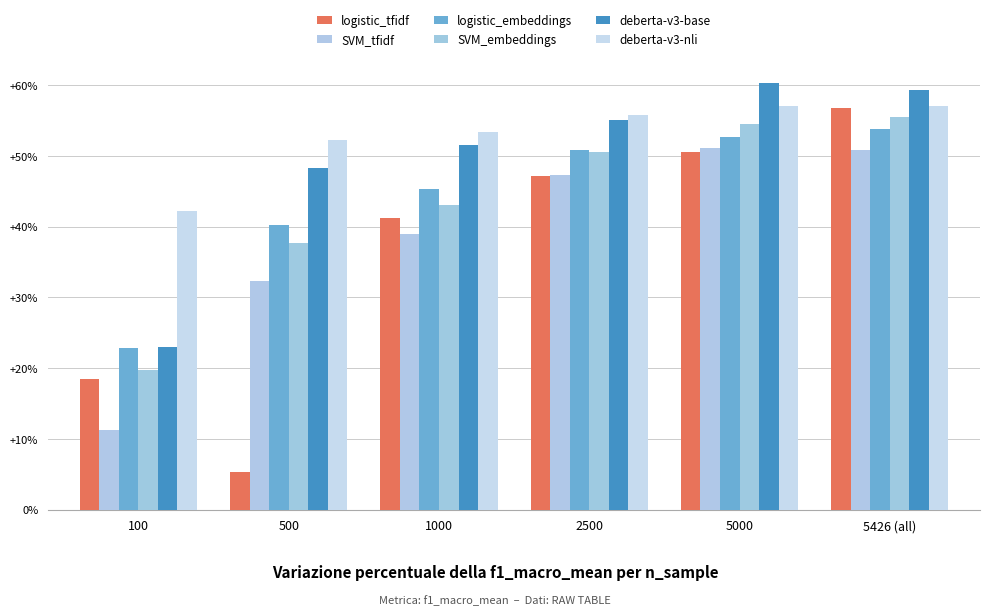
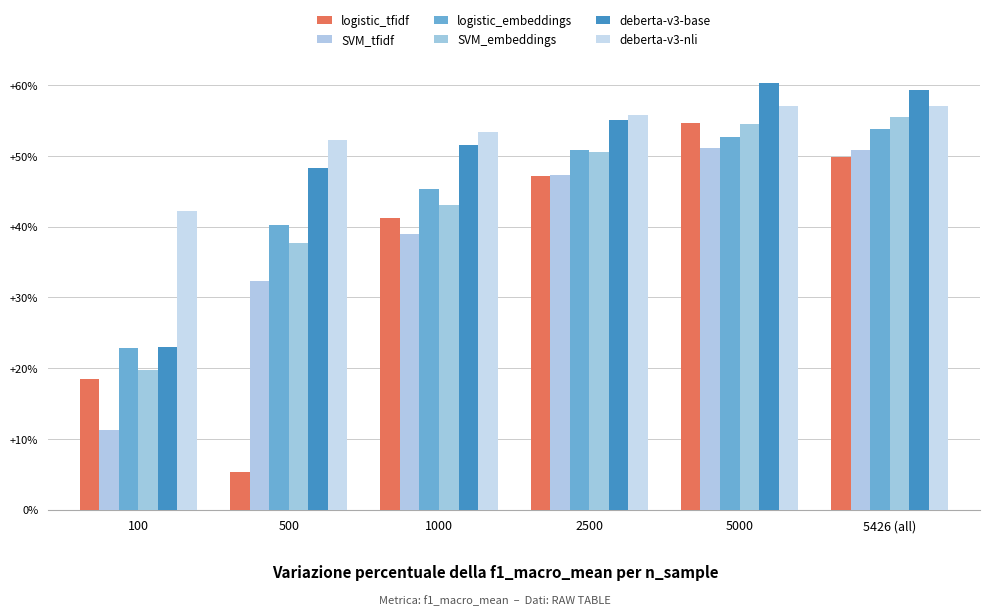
logistic_tfidf, 5000: +51% -> +55%
logistic_tfidf, 5426 (all): +57% -> +50%
